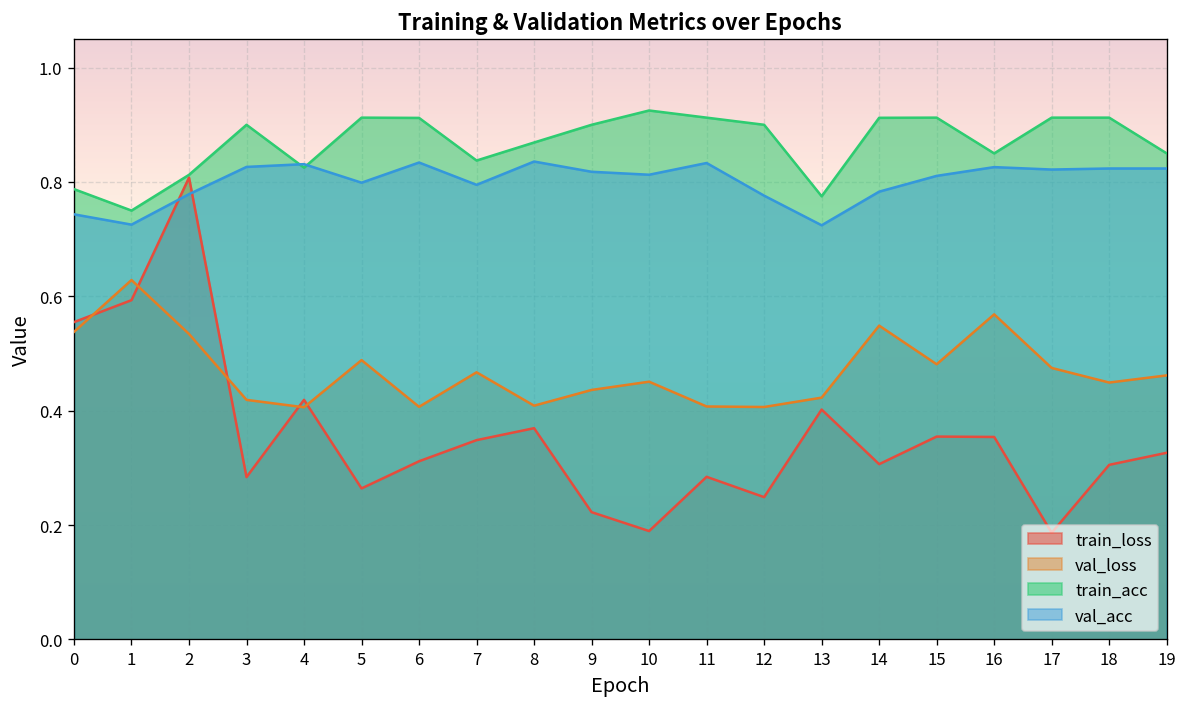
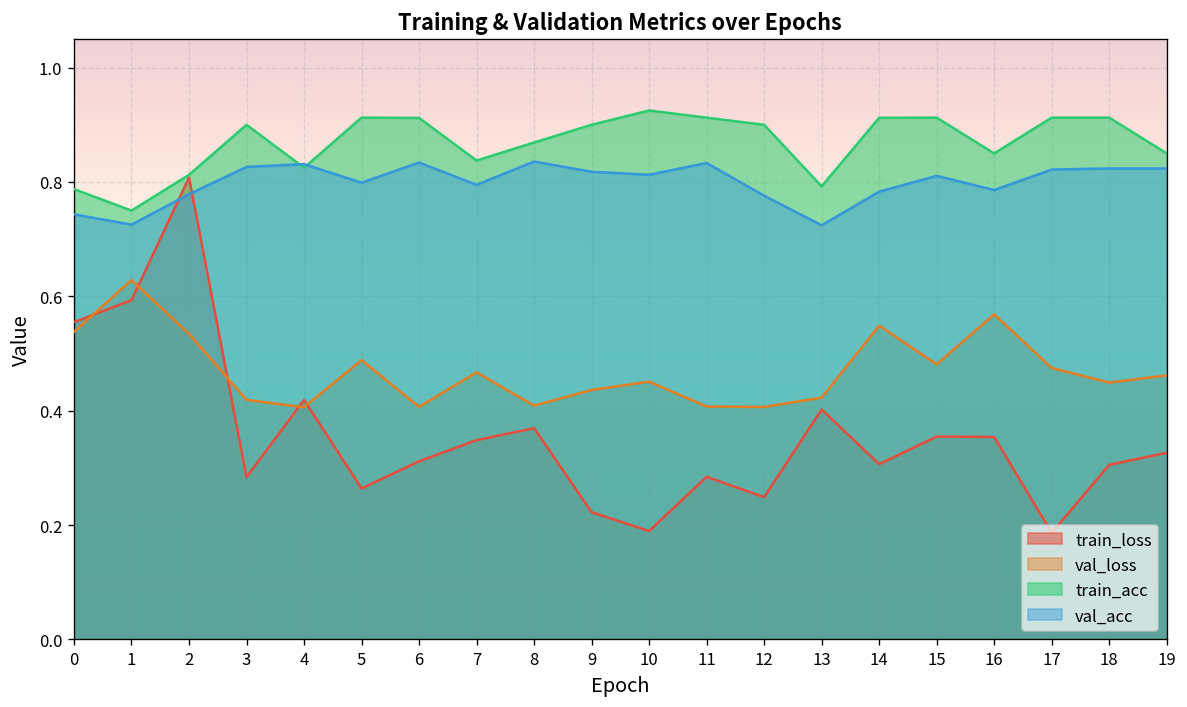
train_acc, 13: 0.77 -> 0.79
val_acc, 16: 0.83 -> 0.79
